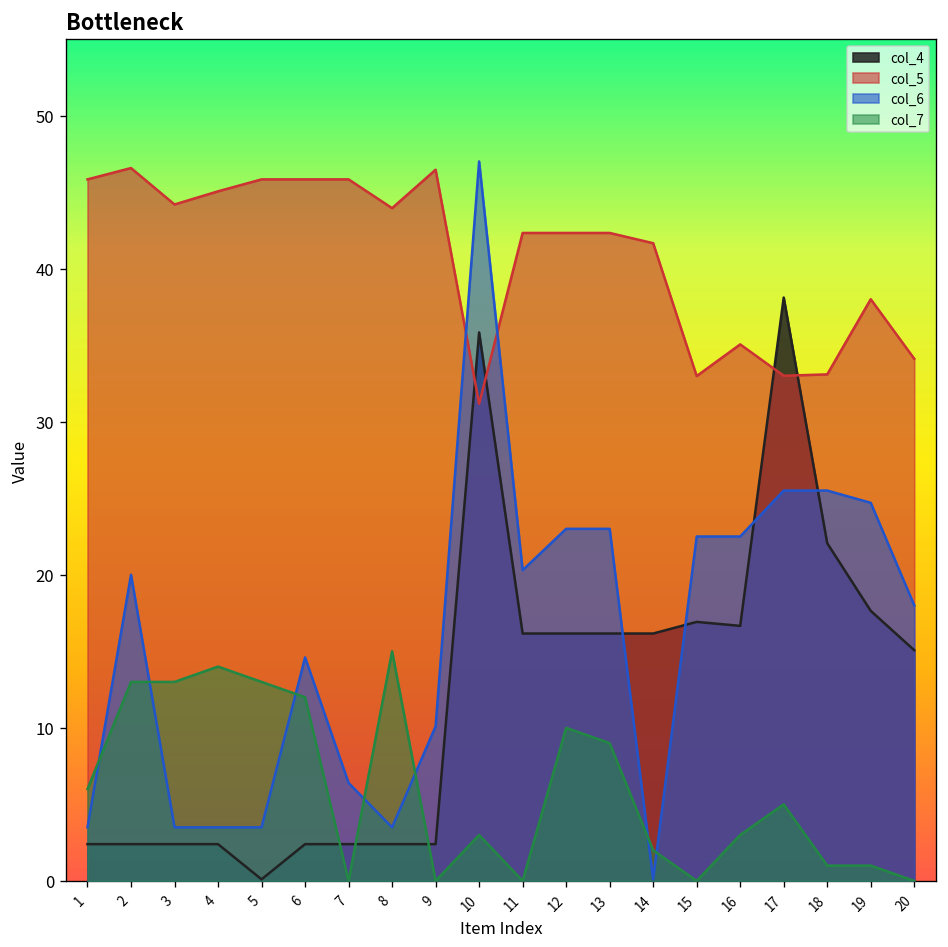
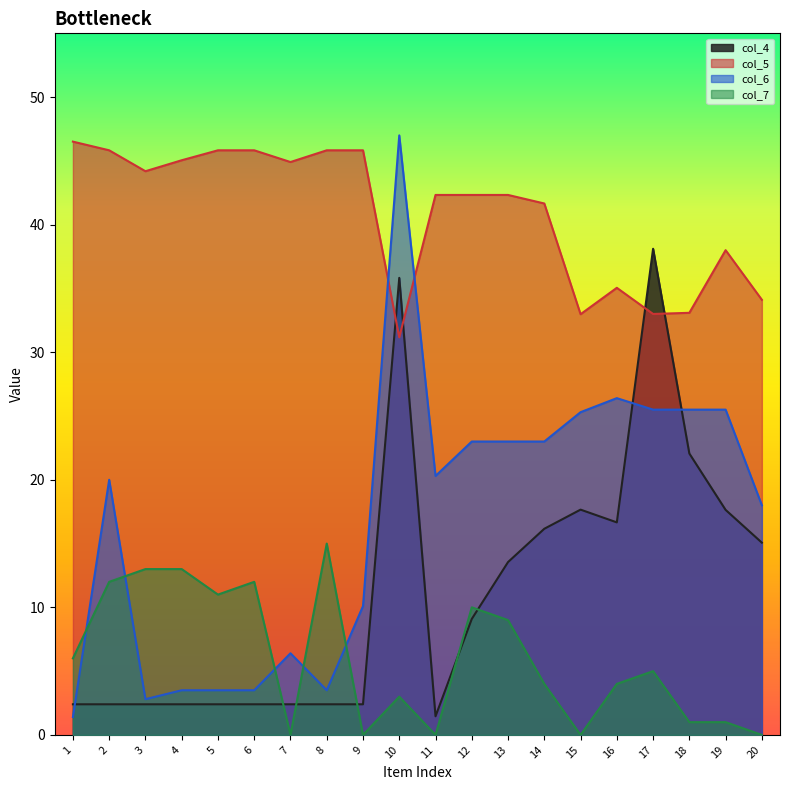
col_5, 1: 45.8 -> 46.5
col_6, 1: 3.5 -> 1.4
col_5, 2: 46.6 -> 45.8
col_7, 2: 13 -> 12
col_6, 3: 3.5 -> 2.8
col_7, 4: 14 -> 13
col_4, 5: 0.1 -> 2.4
col_7, 5: 13 -> 11
col_6, 6: 14.6 -> 3.5
col_5, 7: 45.8 -> 44.9
col_5, 8: 44.0 -> 45.8
col_5, 9: 46.5 -> 45.8
col_4, 11: 16.2 -> 1.5
col_4, 12: 16.2 -> 9.1
col_4, 13: 16.2 -> 13.6
col_6, 14: 0.1 -> 23.0
col_7, 14: 2 -> 4
col_4, 15: 16.9 -> 17.7
col_6, 15: 22.5 -> 25.3
col_6, 16: 22.5 -> 26.4
col_7, 16: 3 -> 4
col_6, 19: 24.7 -> 25.5
